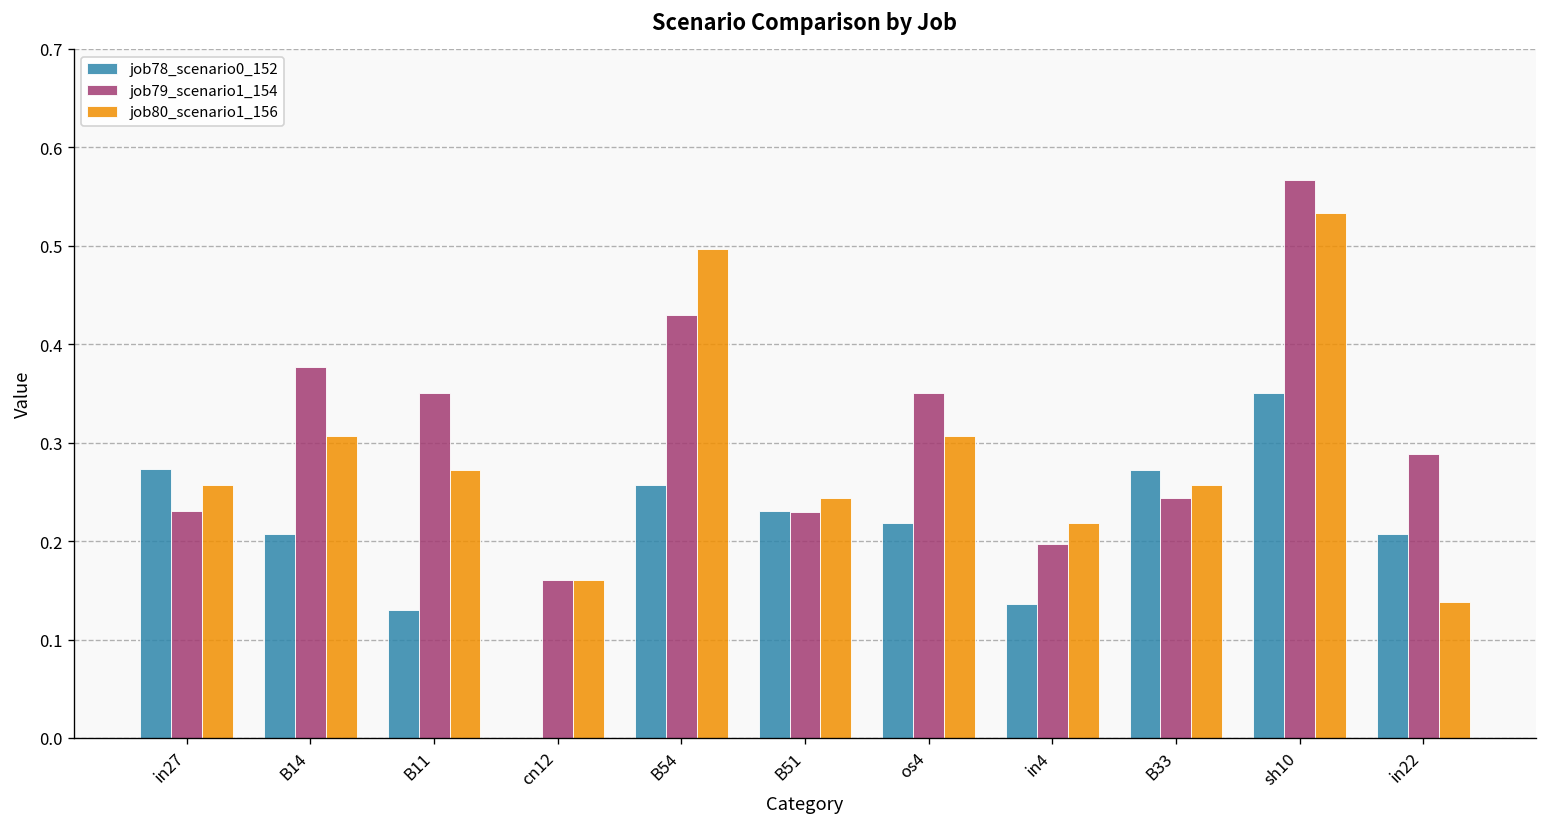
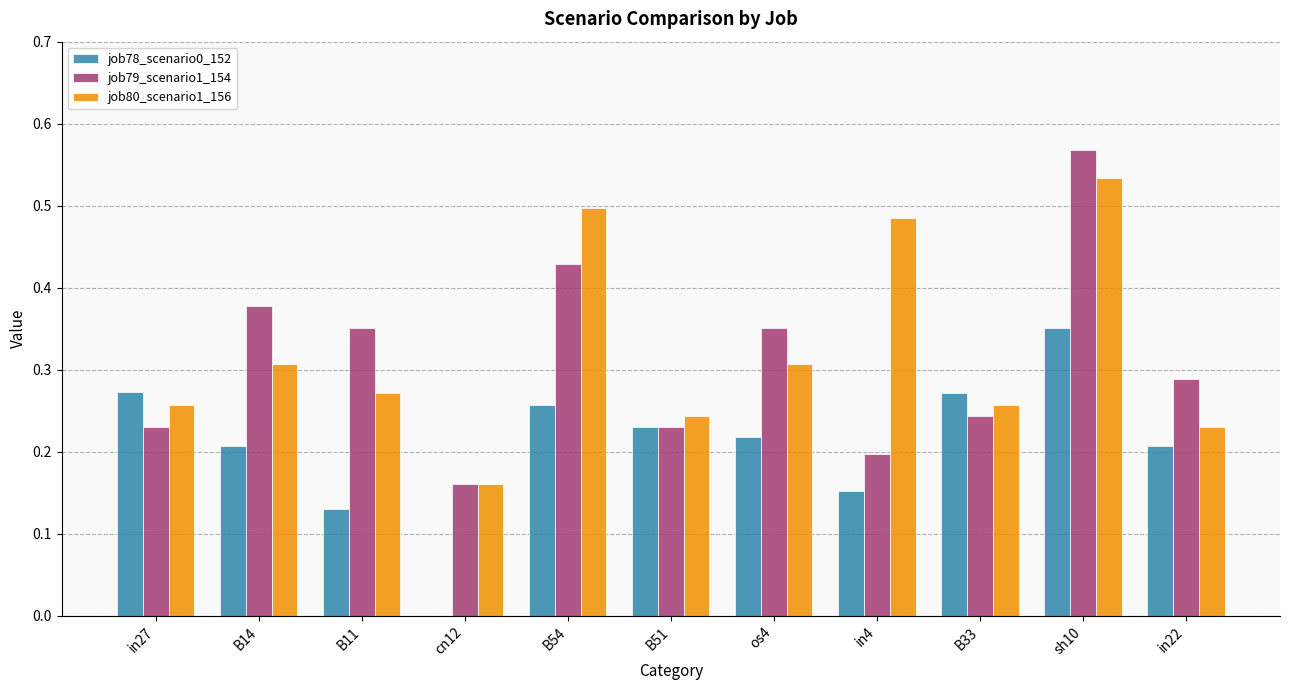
job78_scenario0_152, in4: 0.14 -> 0.15
job80_scenario1_156, in4: 0.22 -> 0.48
job80_scenario1_156, in22: 0.14 -> 0.23
